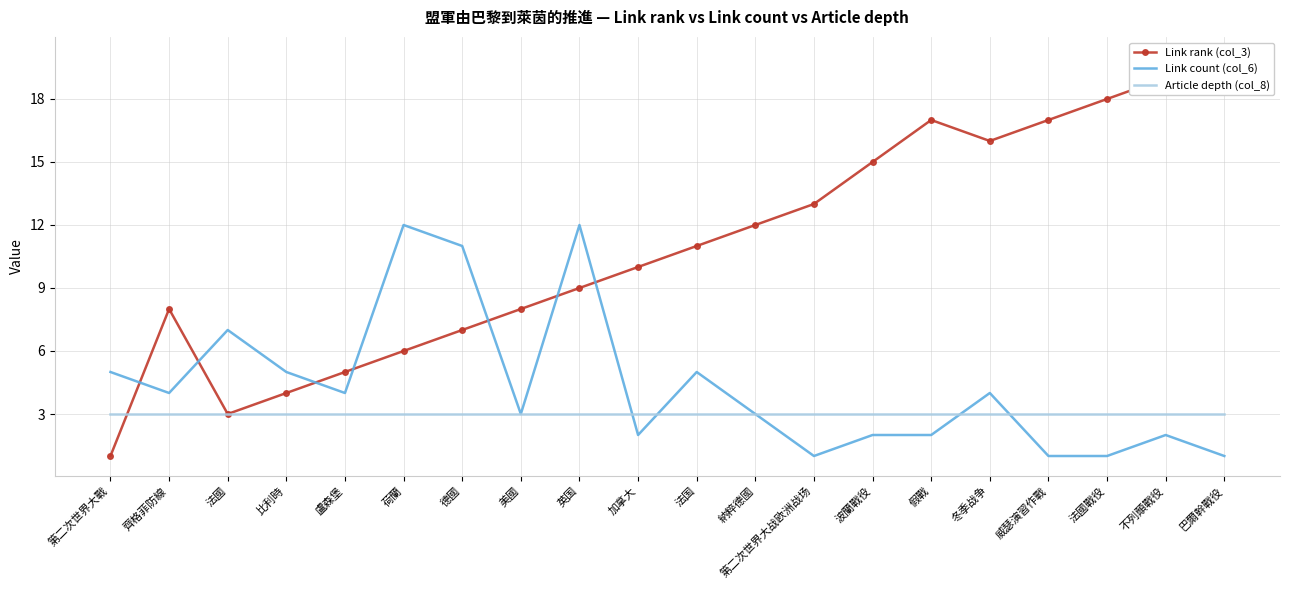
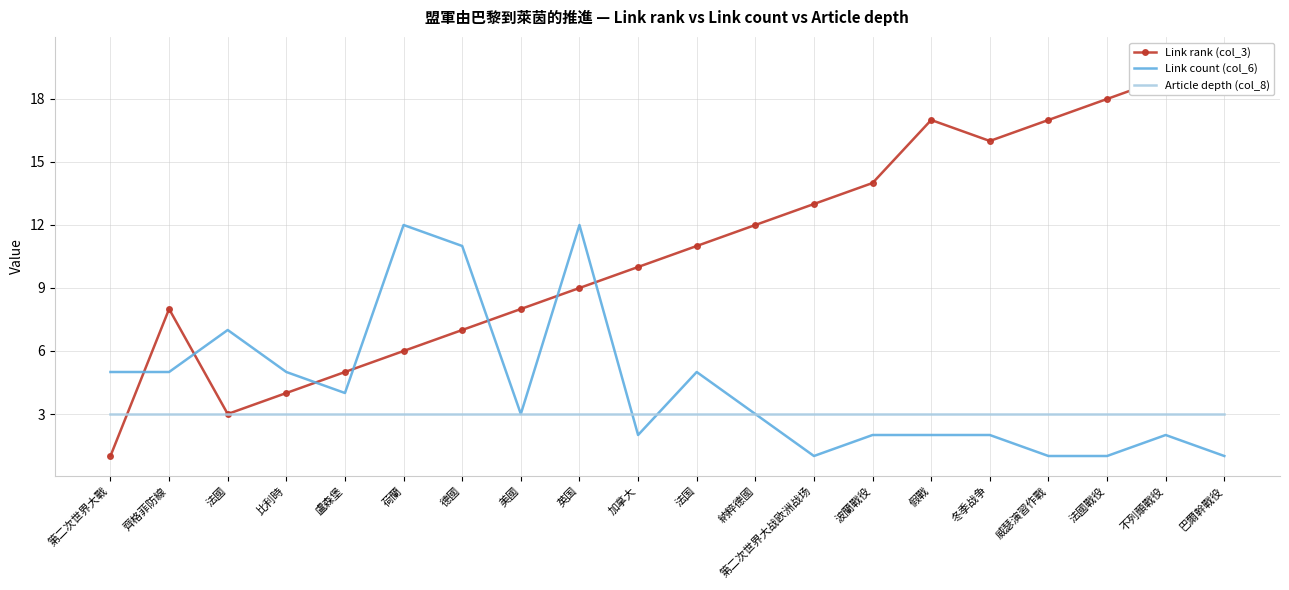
Link count (col_6), 齊格菲防線: 4 -> 5
Link rank (col_3), 波蘭戰役: 15 -> 14
Link count (col_6), 冬季战争: 4 -> 2
